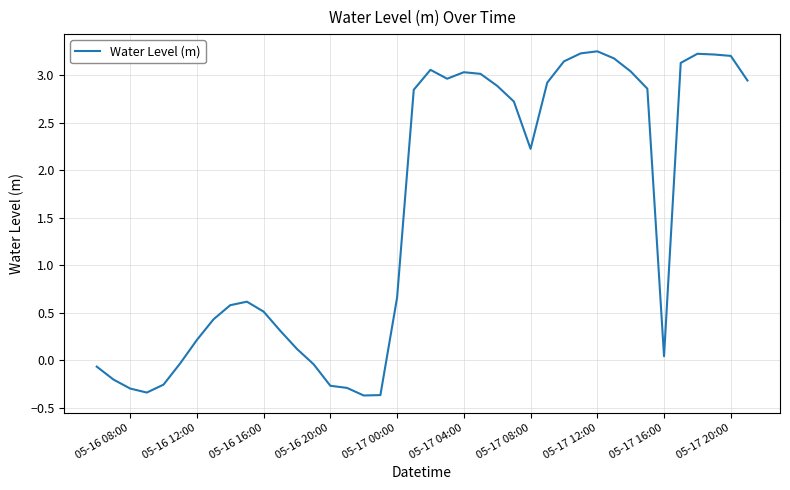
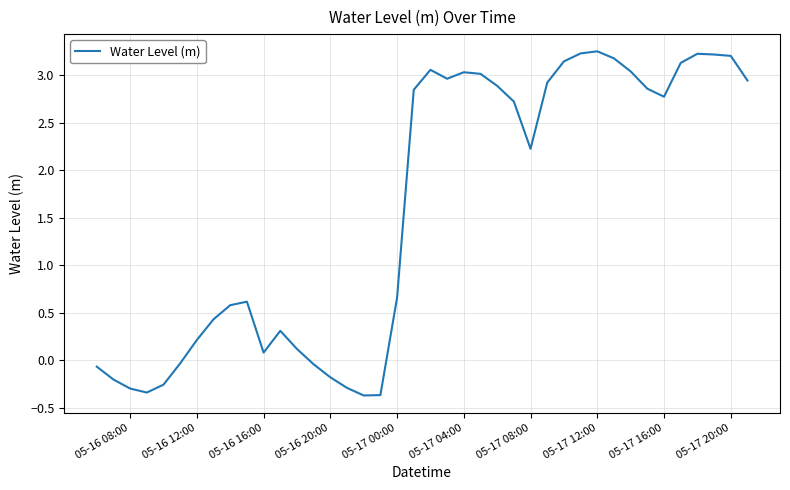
05-16 16:00: 0.5 -> 0.1
05-16 20:00: -0.3 -> -0.2
05-17 16:00: 0.0 -> 2.8
